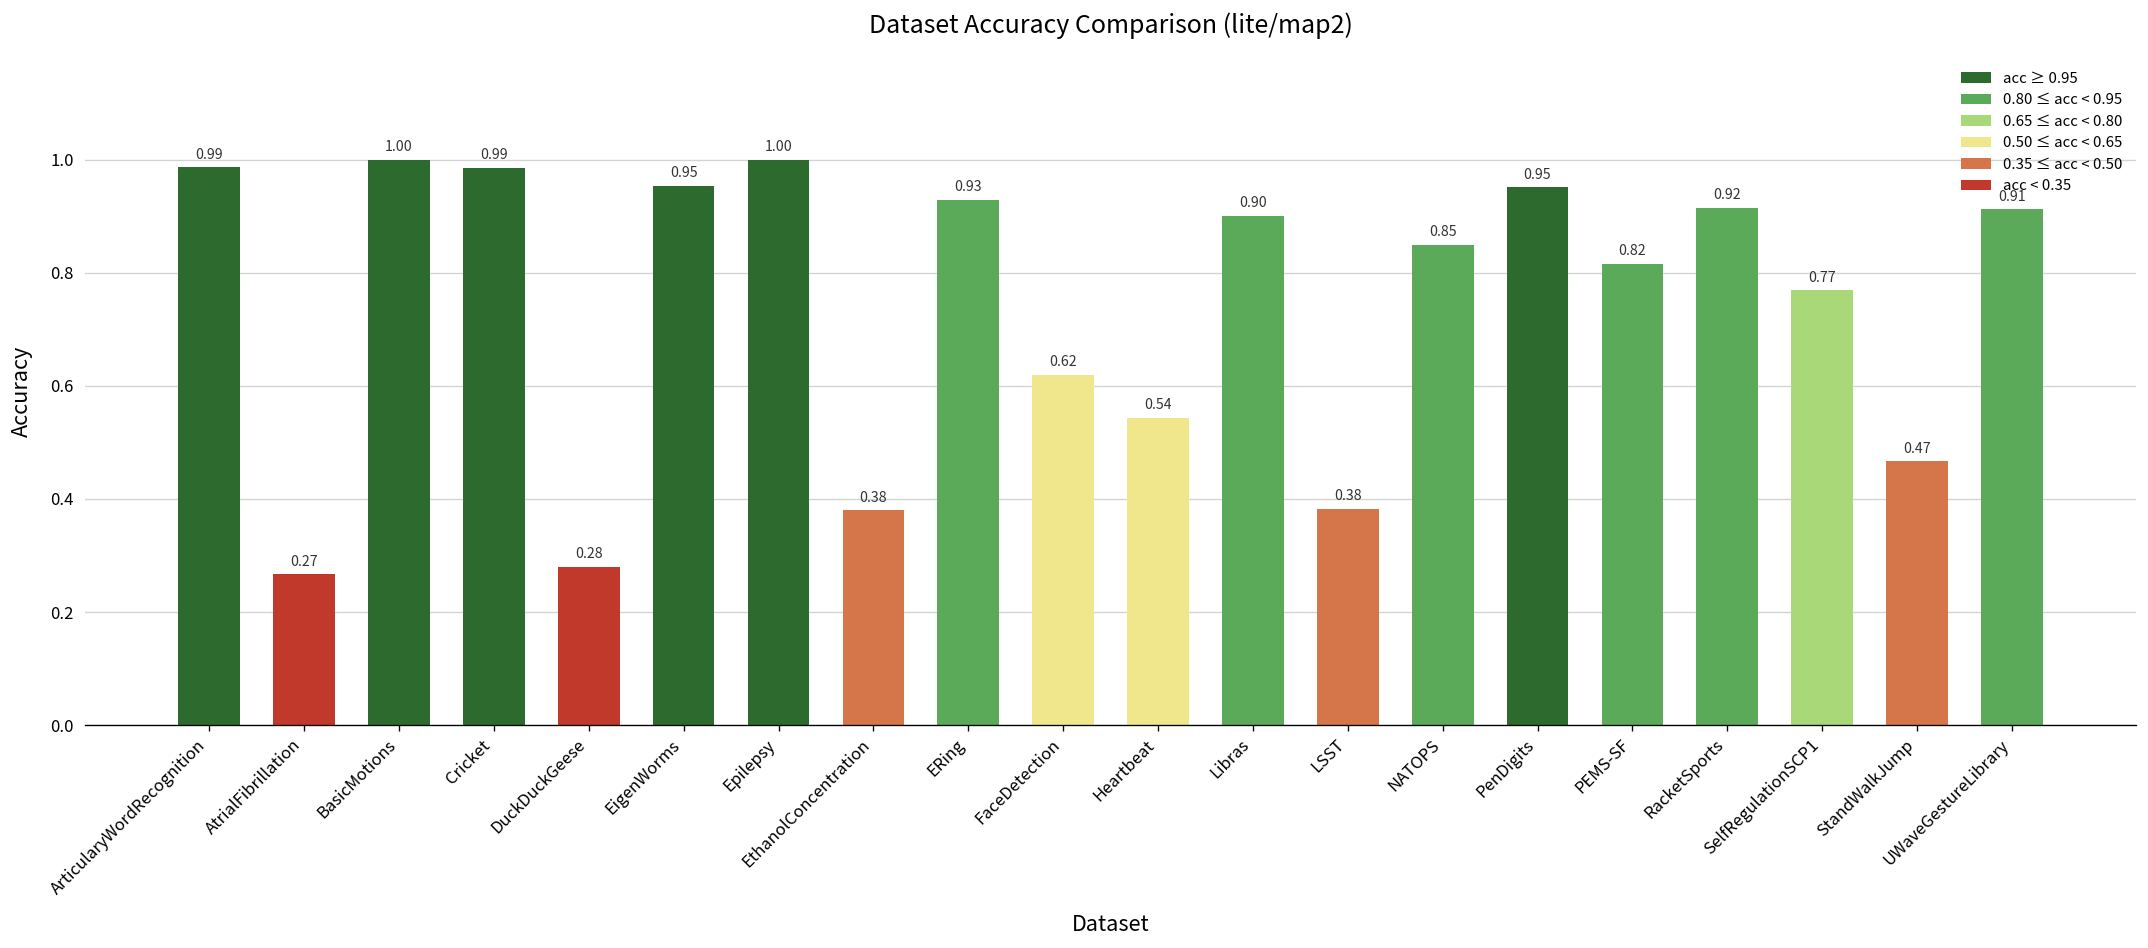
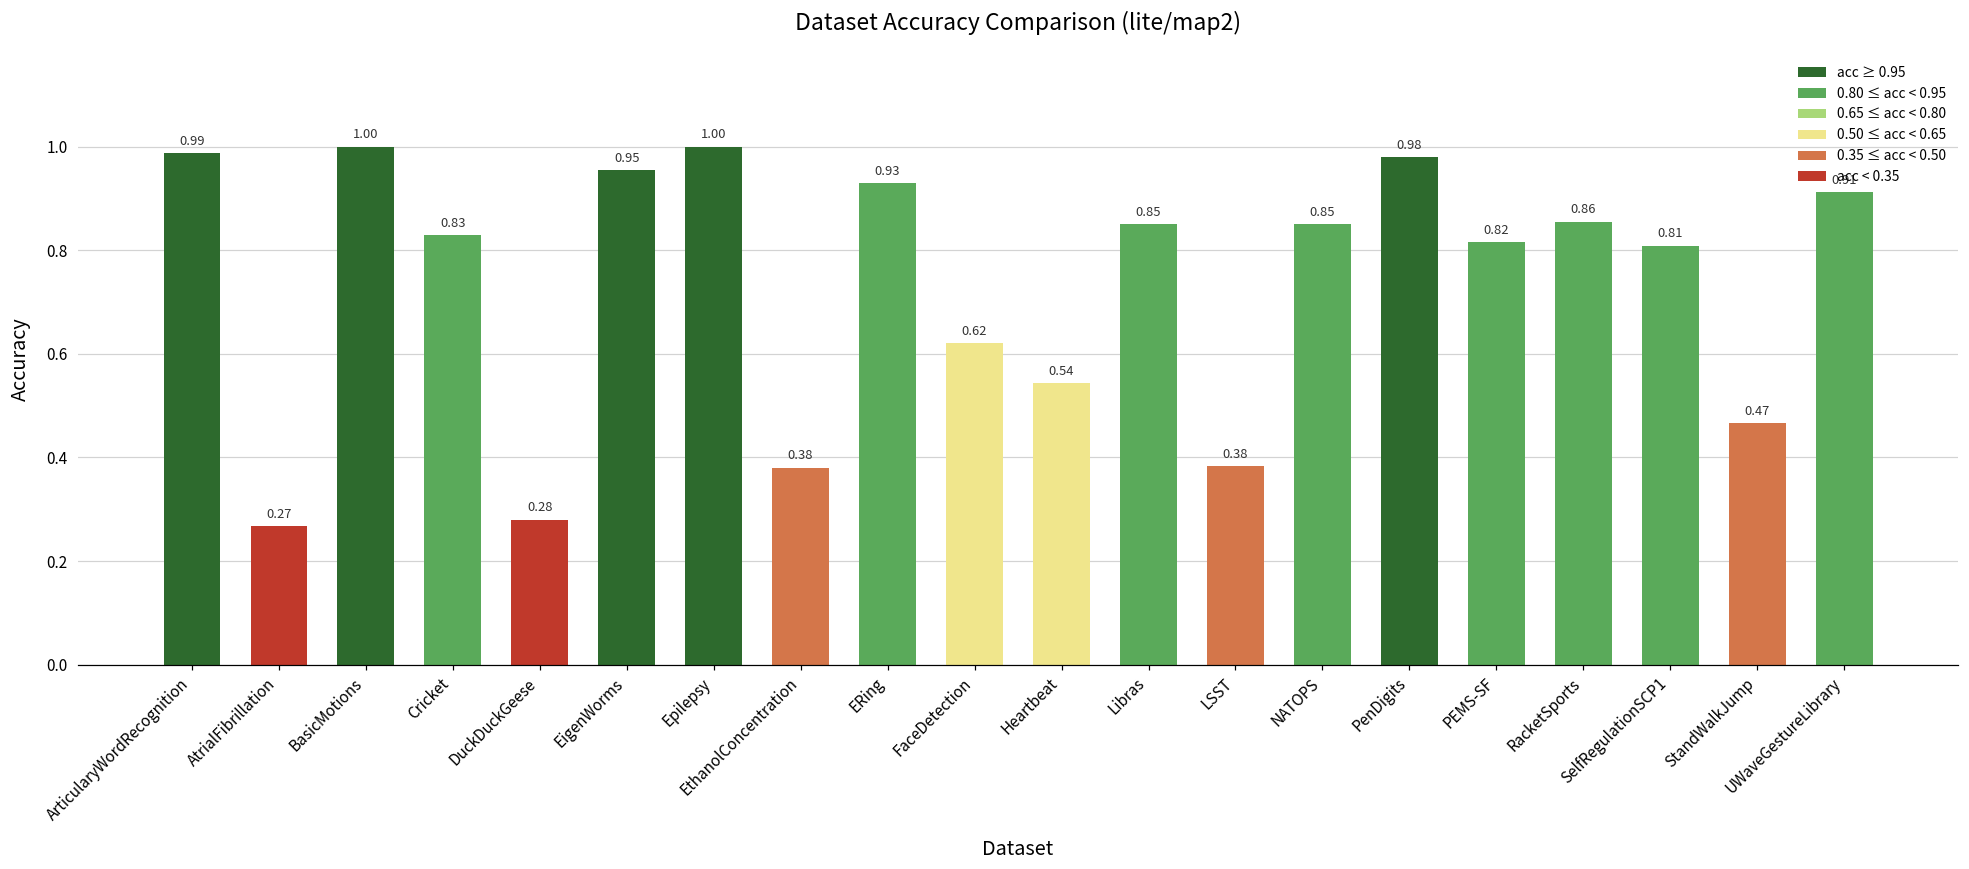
Cricket: 0.99 -> 0.83
Libras: 0.90 -> 0.85
PenDigits: 0.95 -> 0.98
RacketSports: 0.92 -> 0.86
SelfRegulationSCP1: 0.77 -> 0.81
